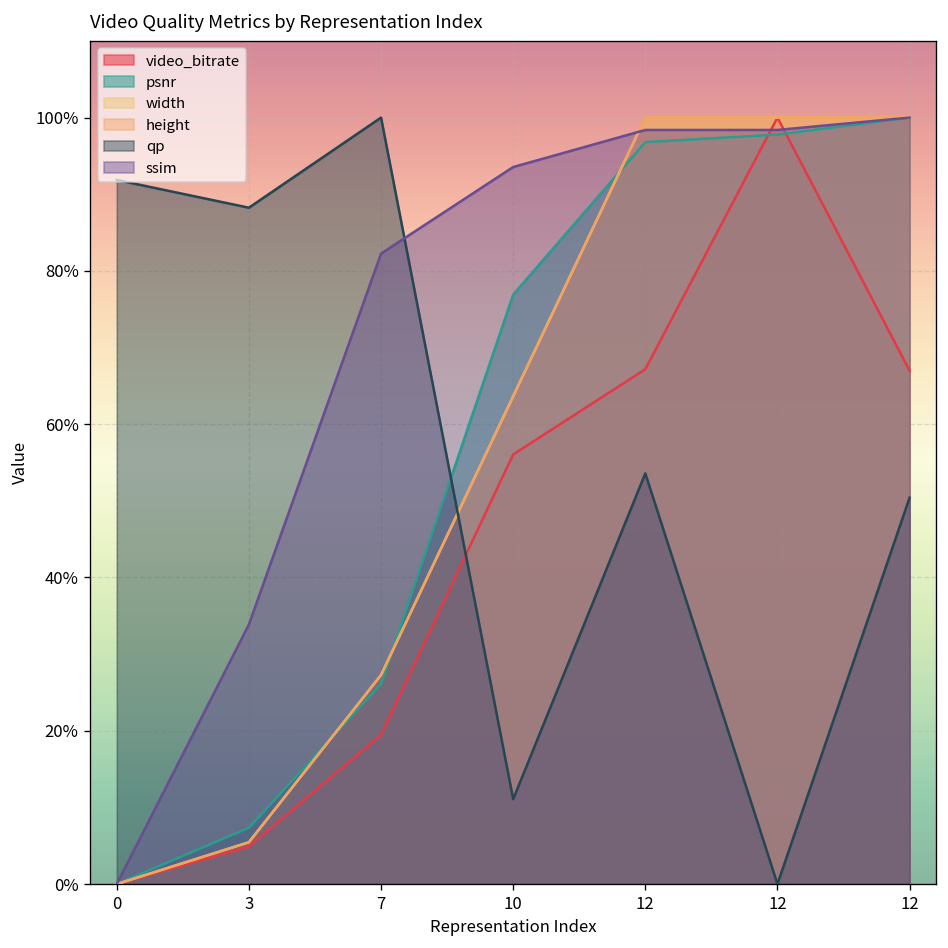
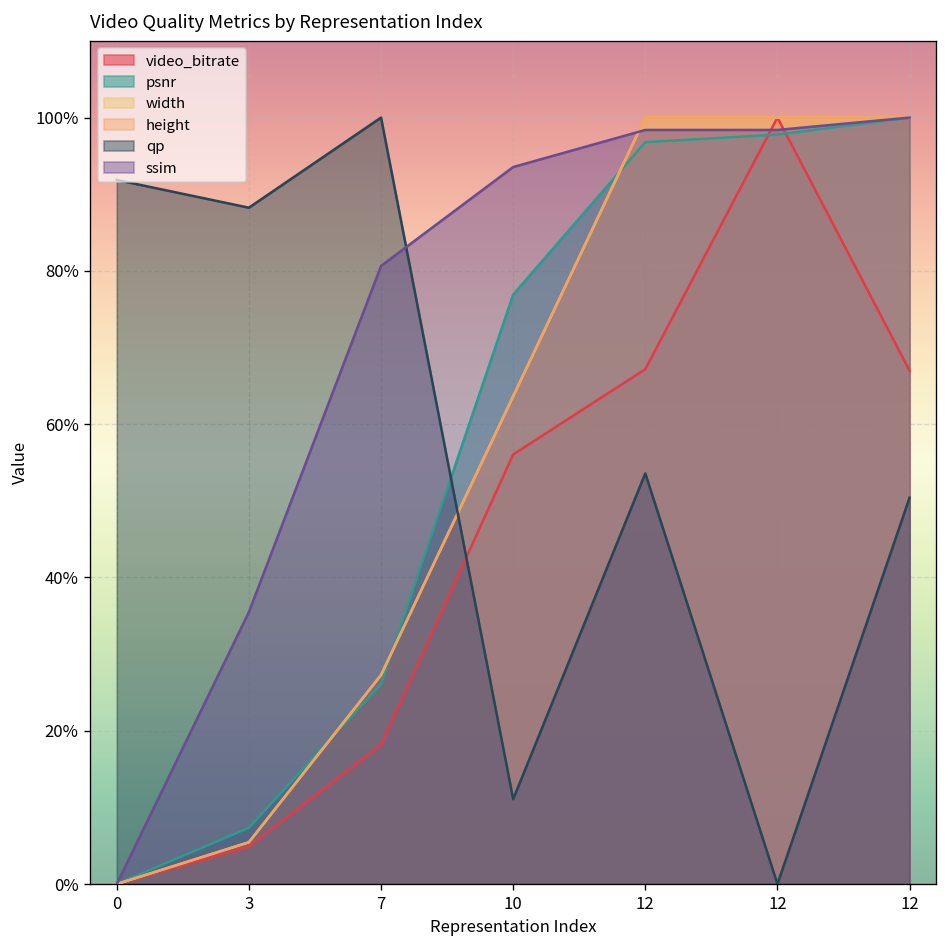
ssim, 3: 34% -> 35%
video_bitrate, 7: 19% -> 18%
ssim, 7: 82% -> 81%
